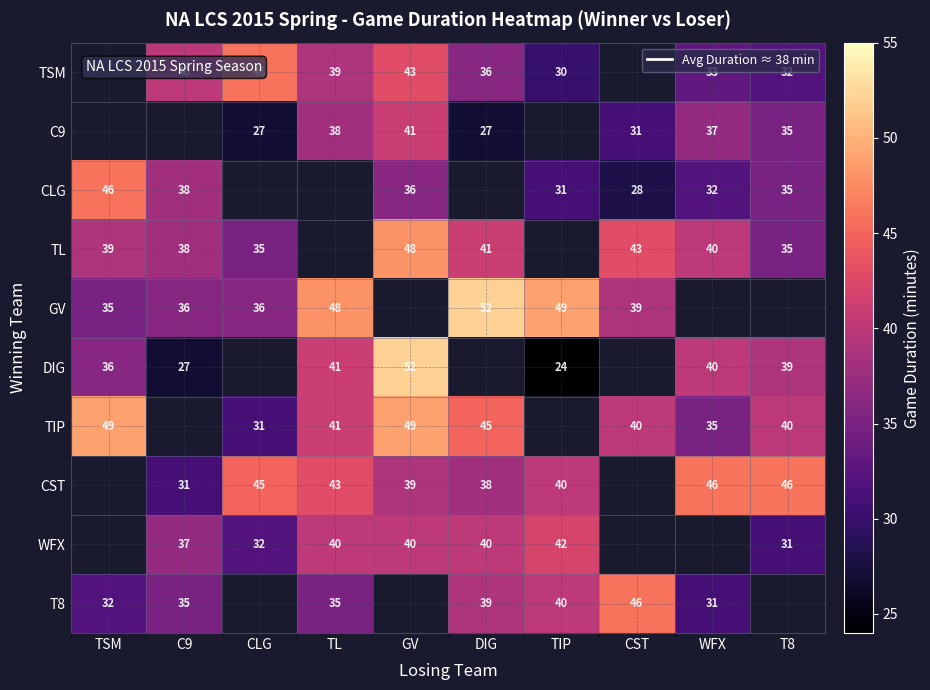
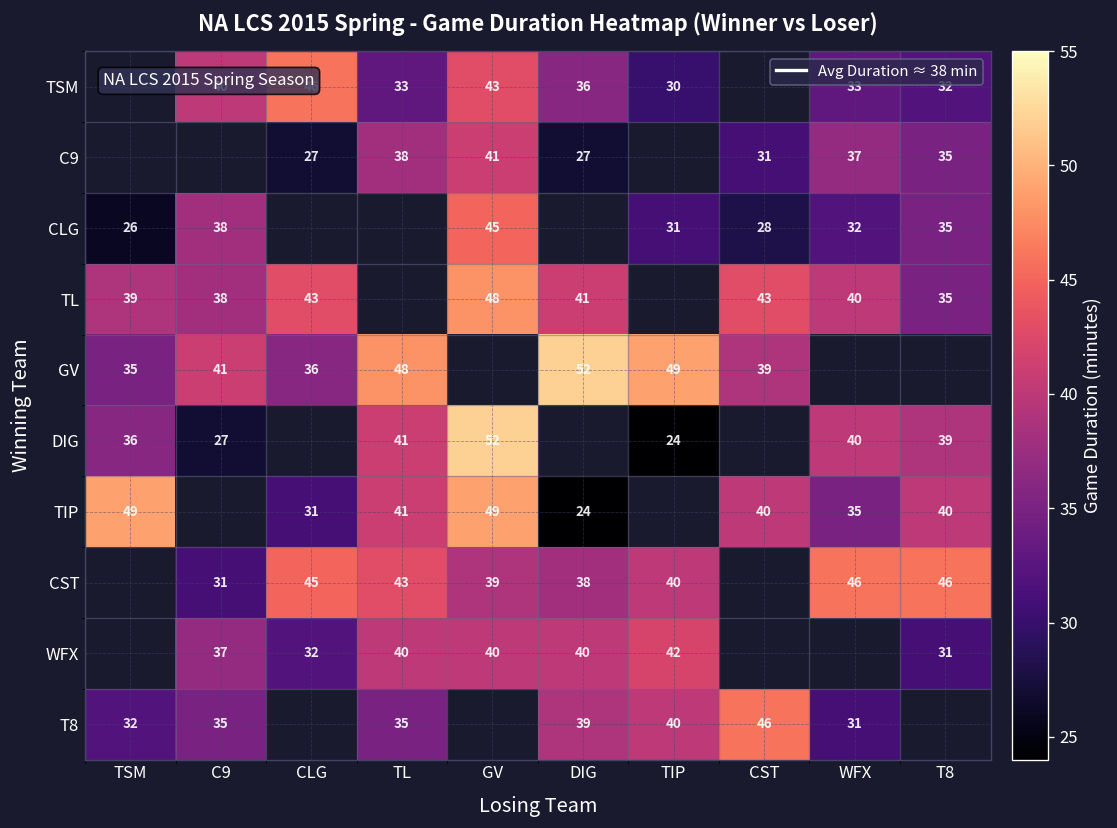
TSM, TL: 39 -> 33
CLG, TSM: 46 -> 26
CLG, GV: 36 -> 45
TL, CLG: 35 -> 43
GV, C9: 36 -> 41
TIP, DIG: 45 -> 24
